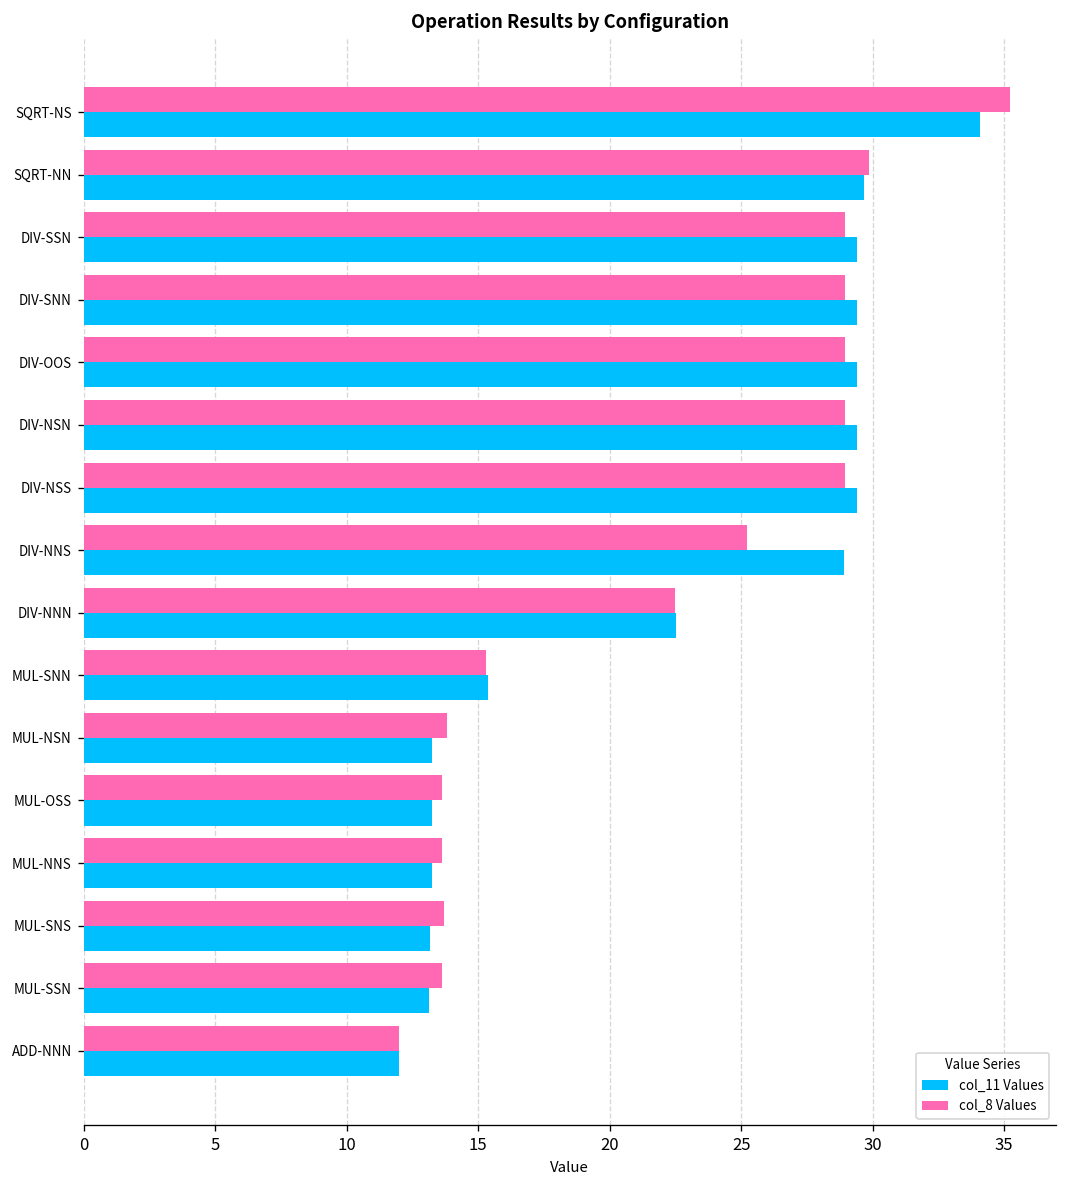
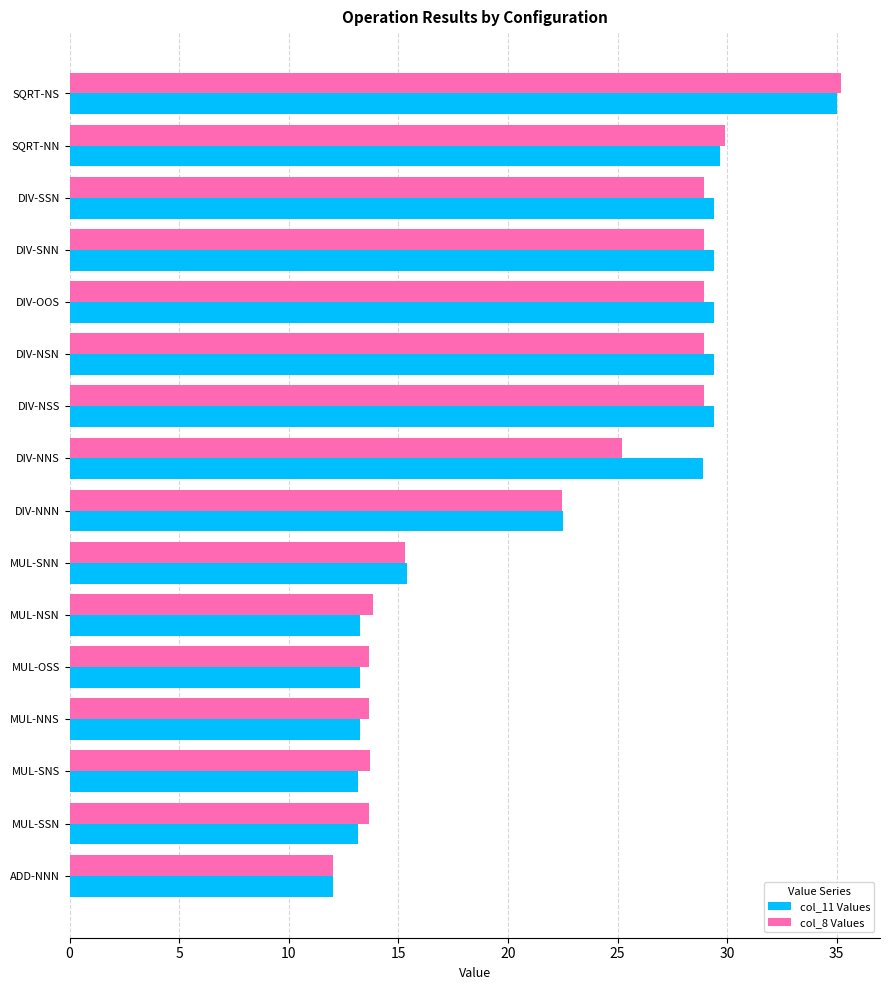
col_11 Values, SQRT-NS: 34.1 -> 35.0
